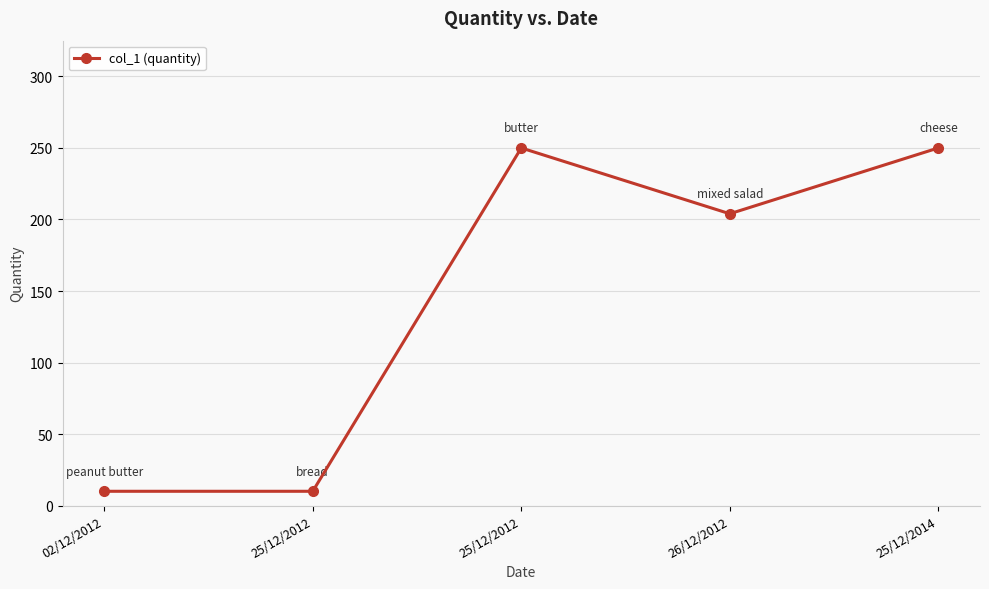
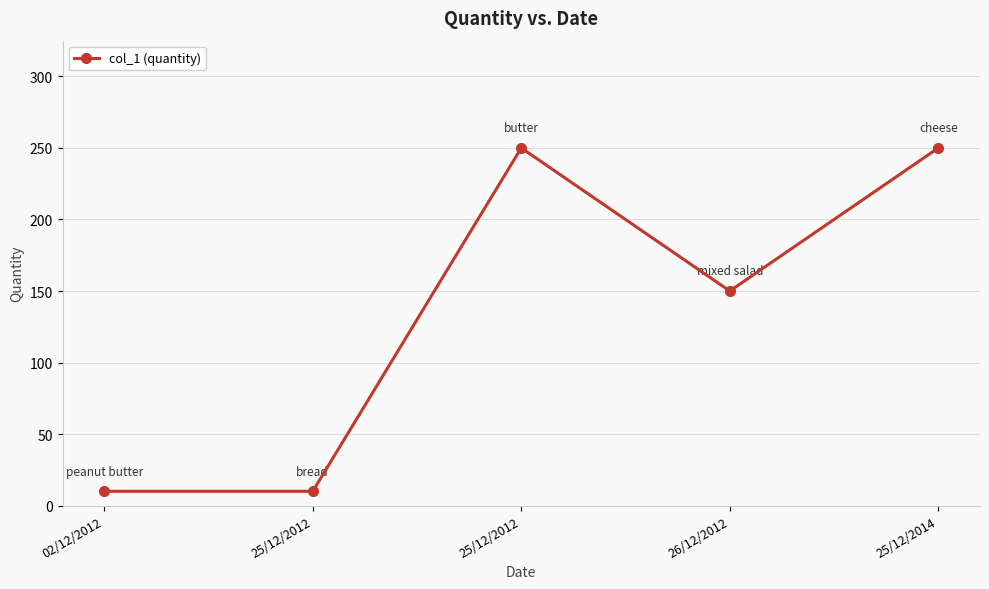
26/12/2012: 204 -> 150
